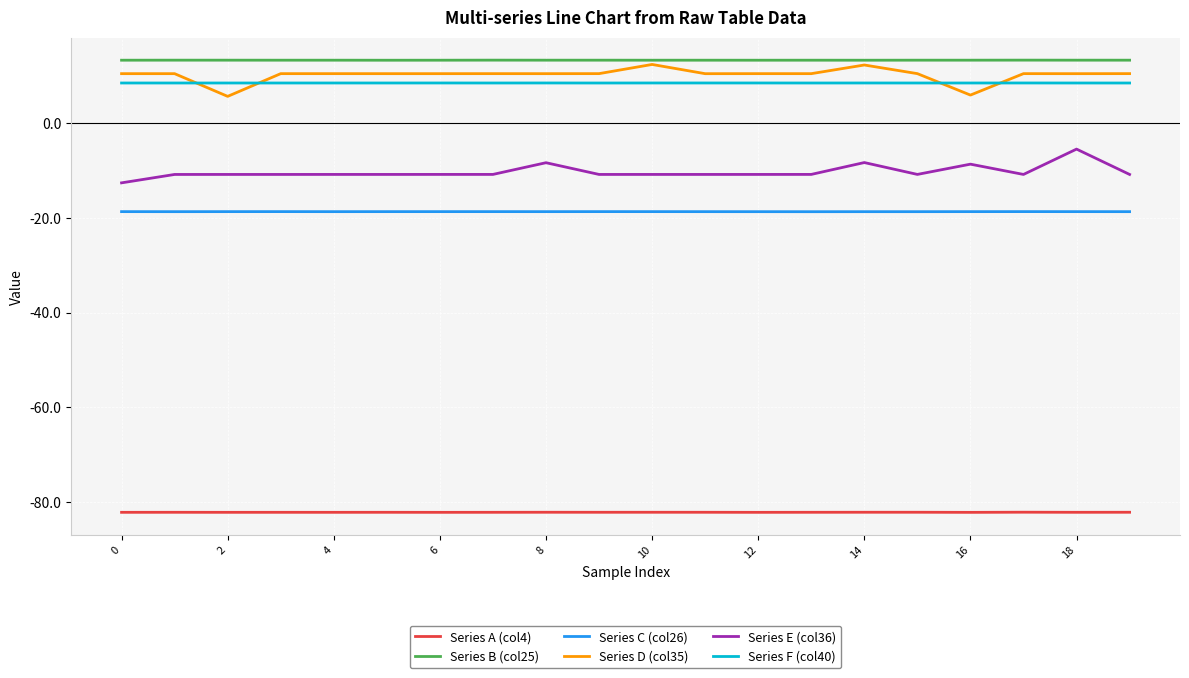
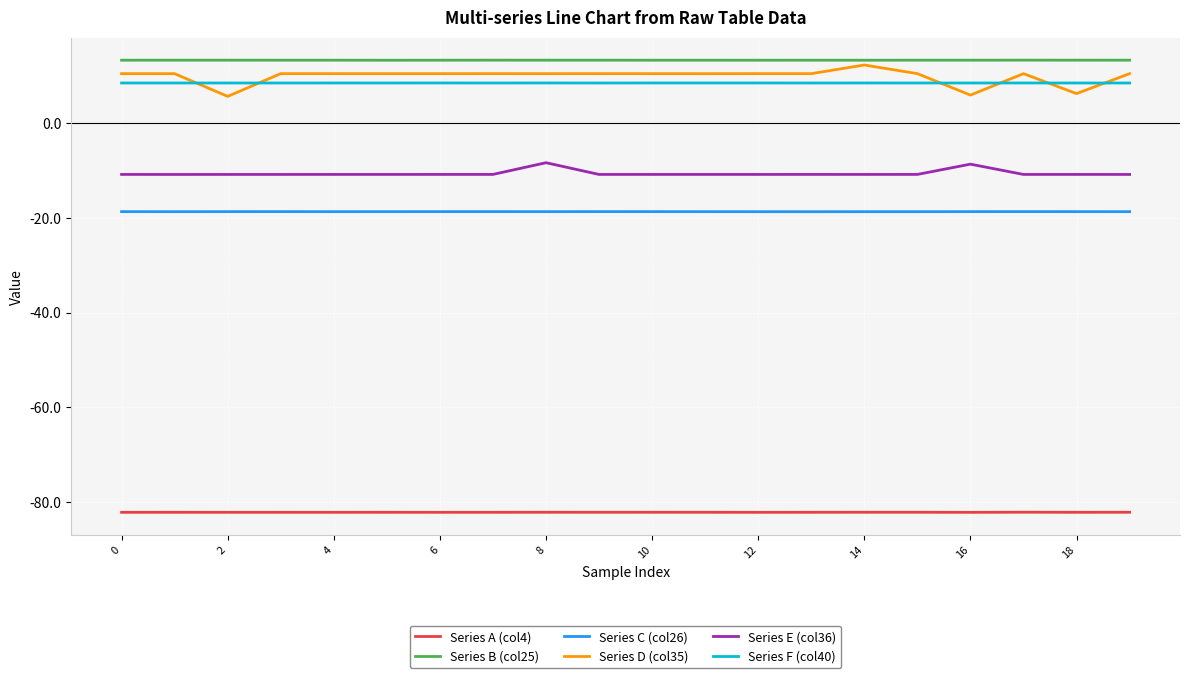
Series E (col36), 0: -13 -> -11
Series D (col35), 10: 12 -> 11
Series E (col36), 14: -8 -> -11
Series D (col35), 18: 11 -> 6
Series E (col36), 18: -5 -> -11
